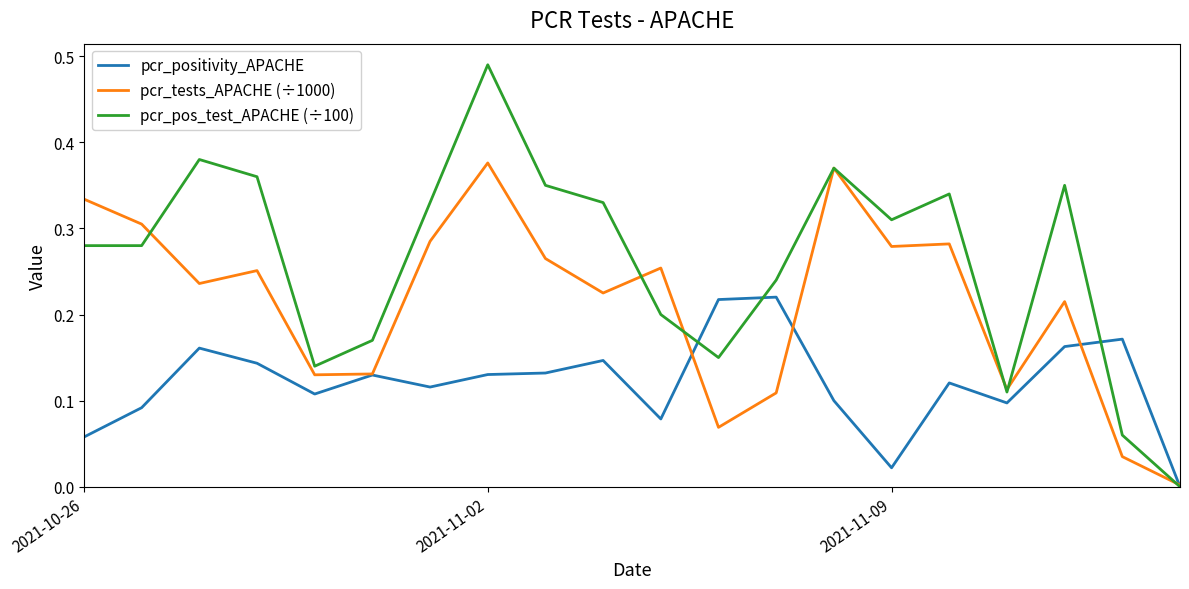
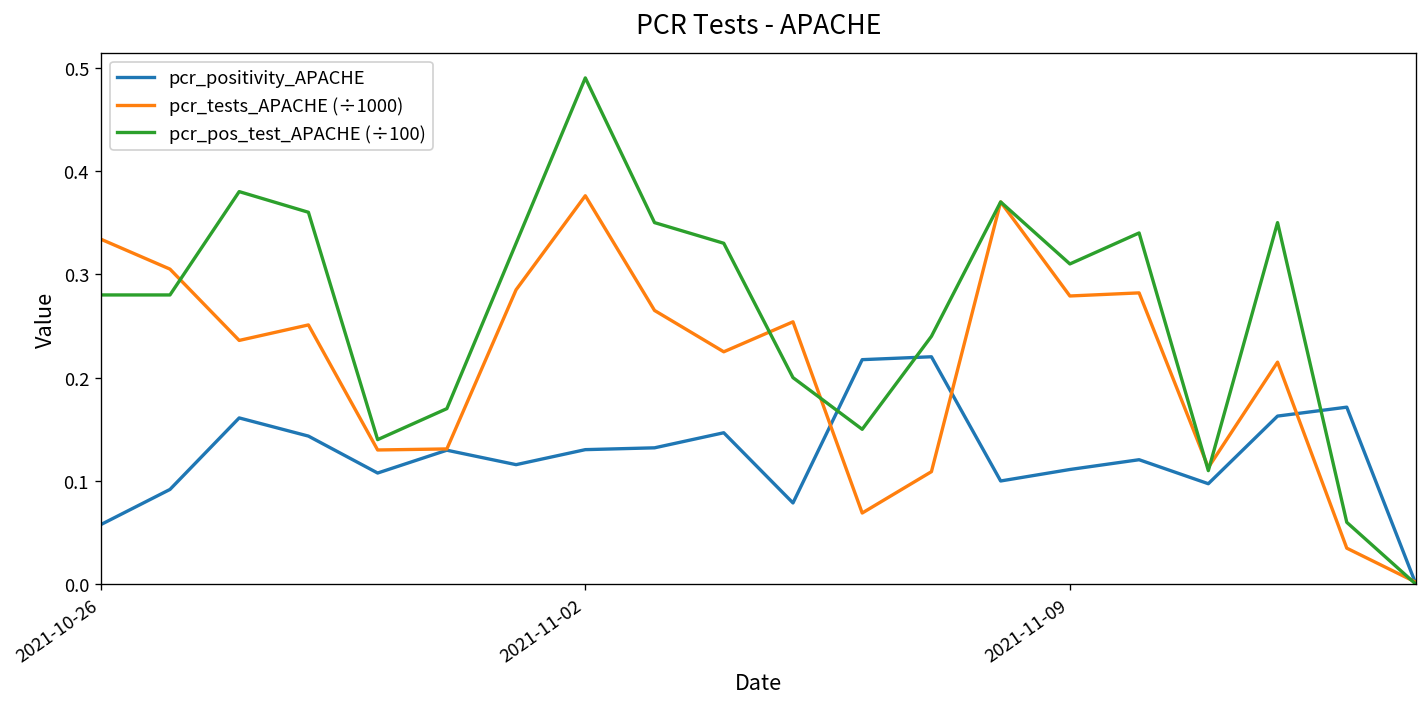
pcr_positivity_APACHE, 2021-11-09: 0.02 -> 0.11
